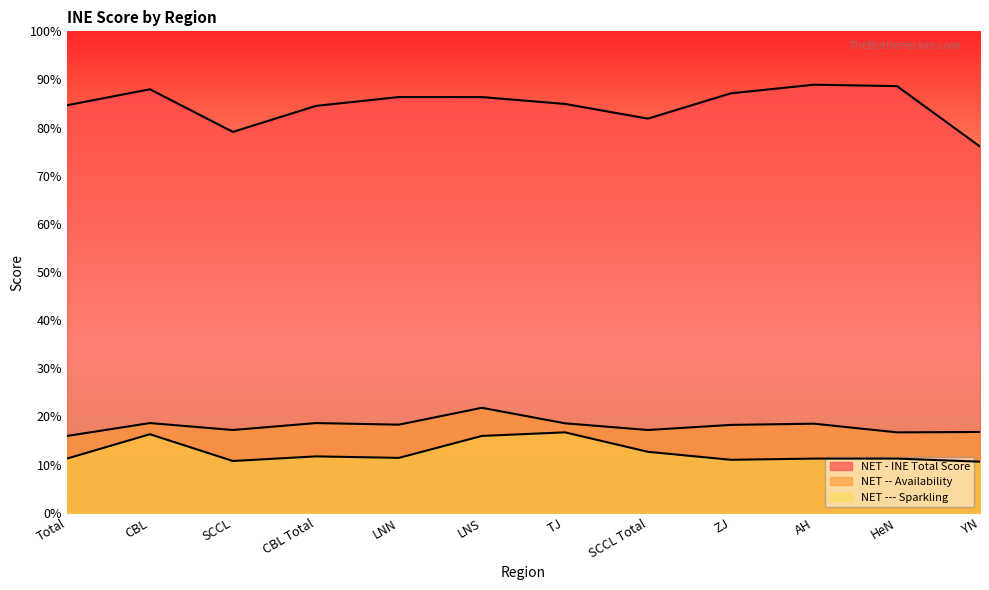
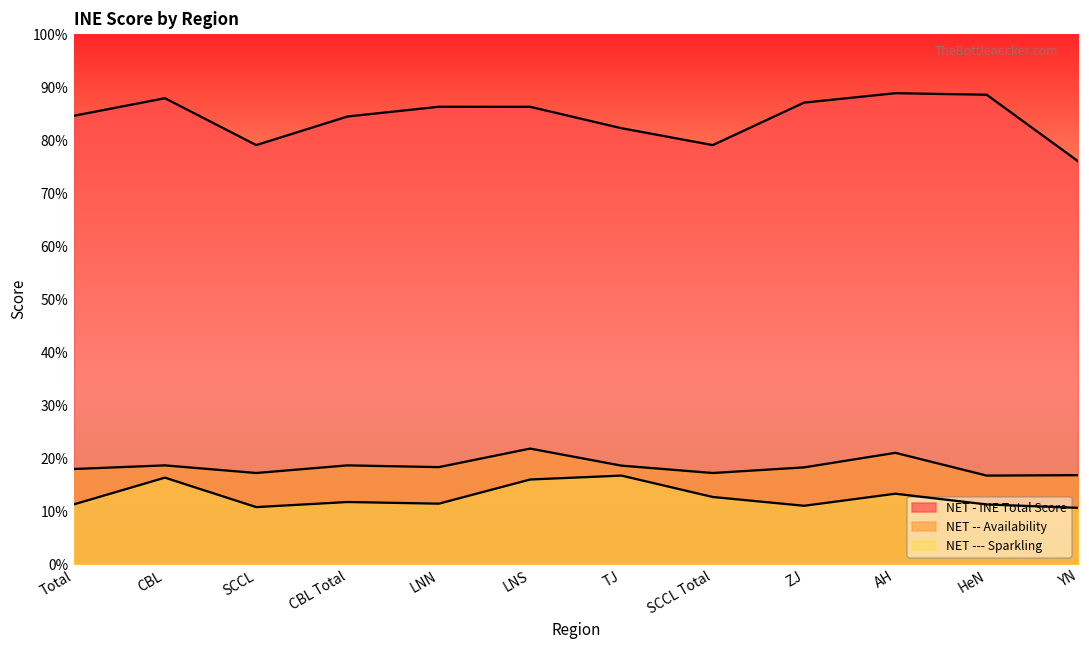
NET -- Availability, Total: 16% -> 18%
NET - INE Total Score, TJ: 85% -> 82%
NET - INE Total Score, SCCL Total: 82% -> 79%
NET -- Availability, AH: 19% -> 21%
NET --- Sparkling, AH: 11% -> 13%
